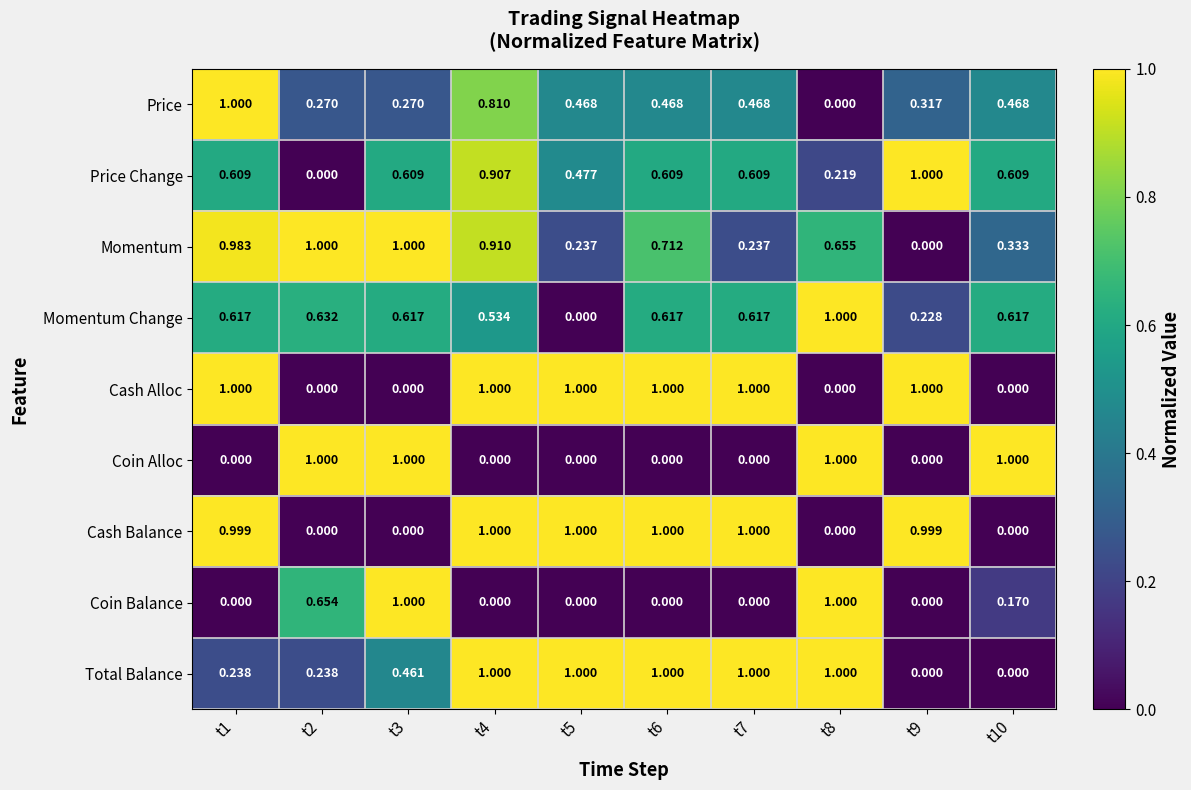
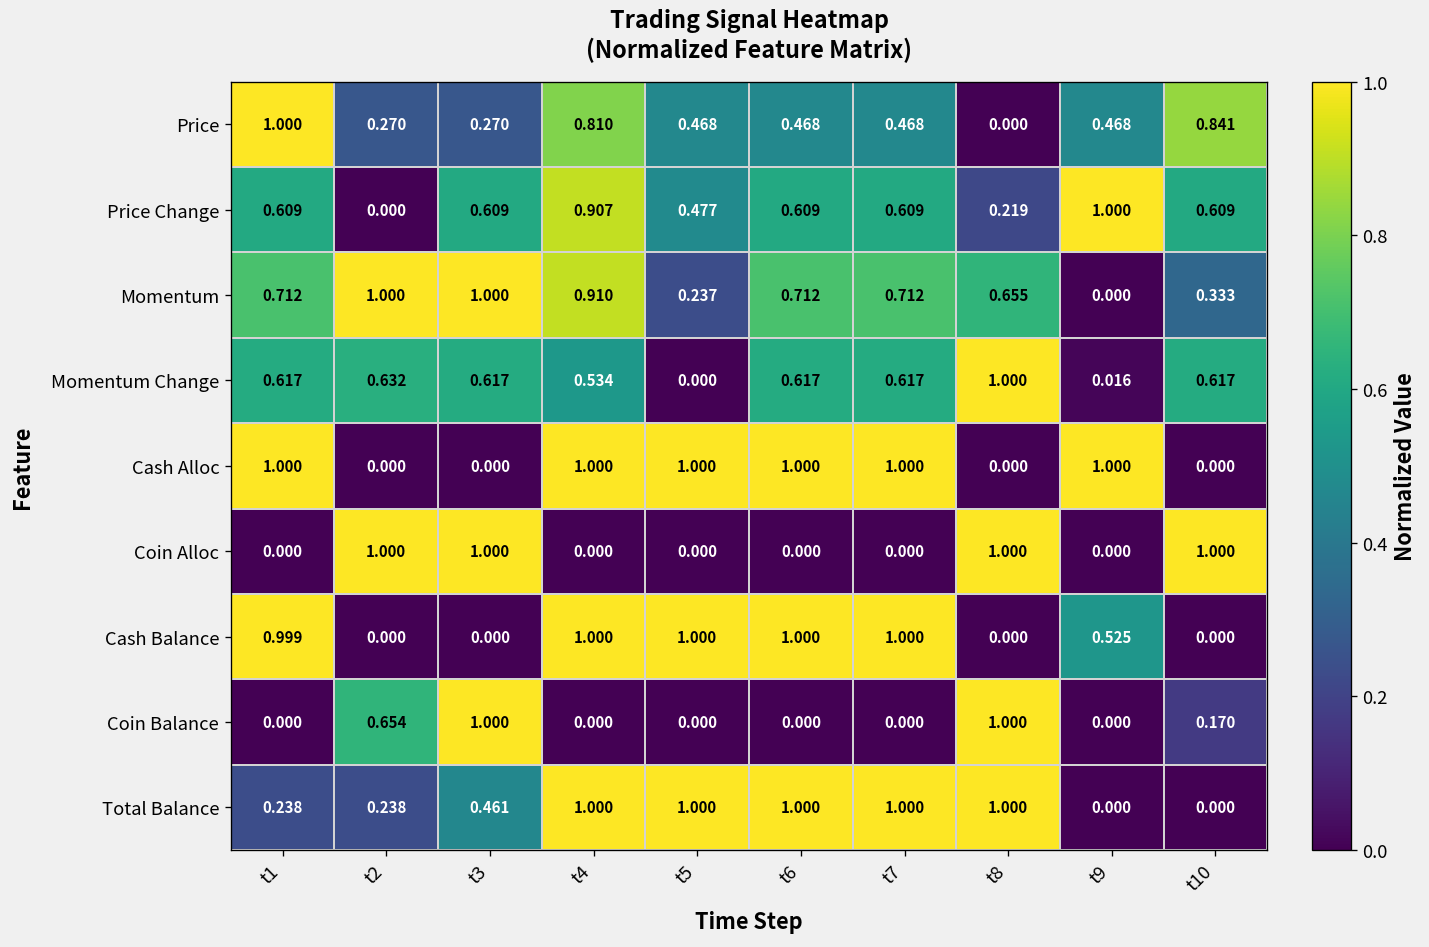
Price, t9: 0.317 -> 0.468
Price, t10: 0.468 -> 0.841
Momentum, t1: 0.983 -> 0.712
Momentum, t7: 0.237 -> 0.712
Momentum Change, t9: 0.228 -> 0.016
Cash Balance, t9: 0.999 -> 0.525
